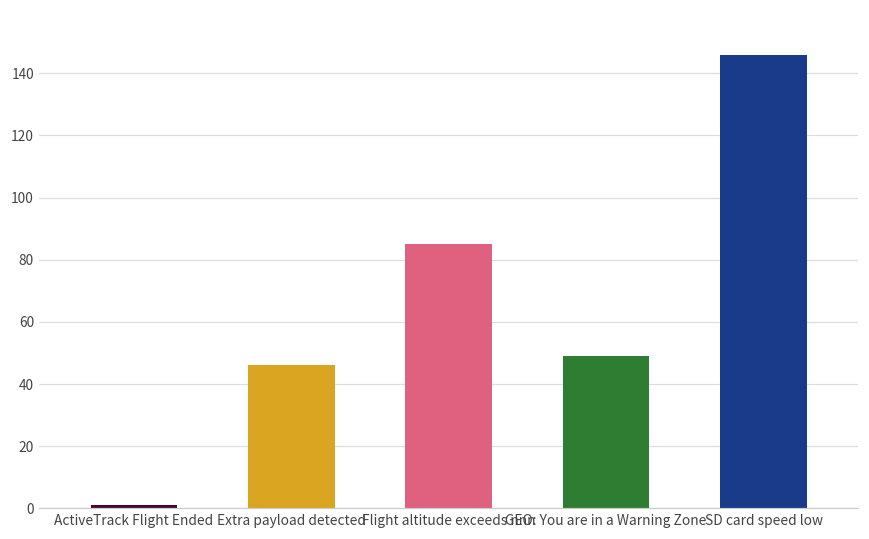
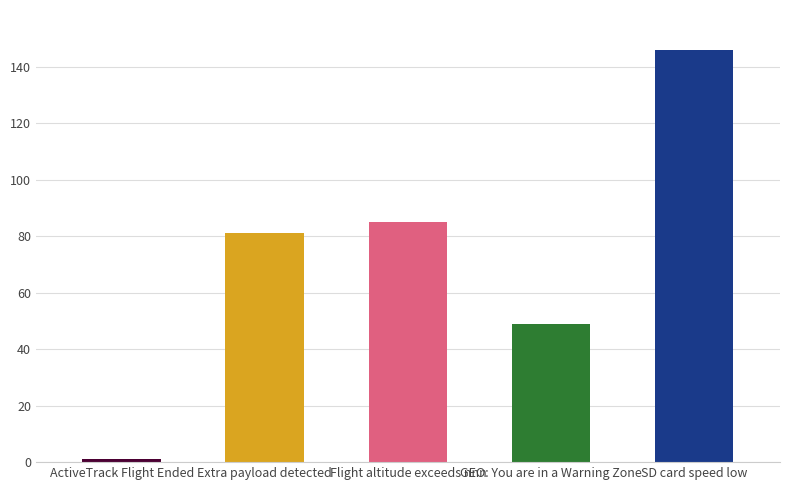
Extra payload detected: 46 -> 81
